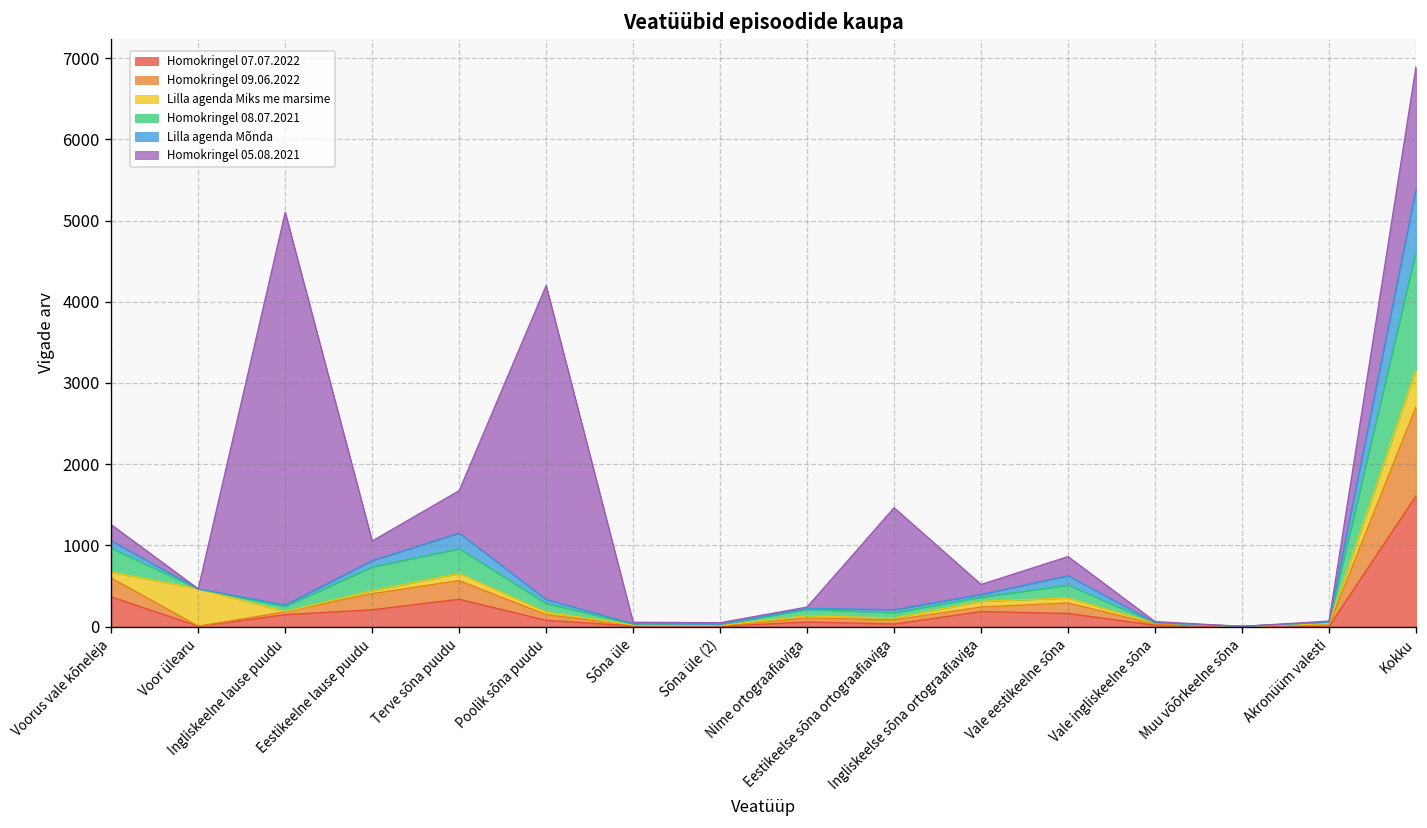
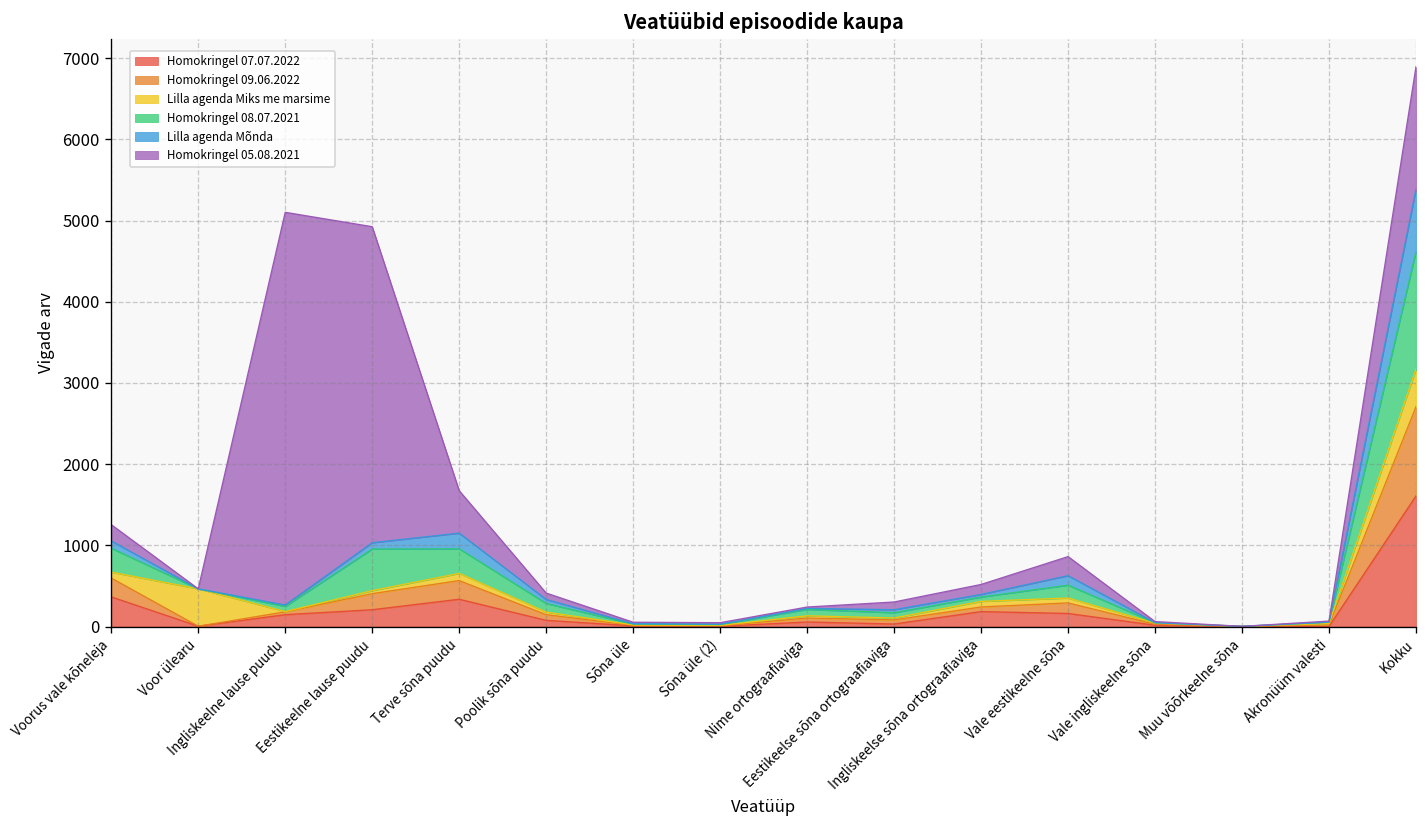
Homokringel 08.07.2021, Eestikeelne lause puudu: 300 -> 500
Homokringel 05.08.2021, Eestikeelne lause puudu: 200 -> 3900
Homokringel 05.08.2021, Poolik sõna puudu: 3900 -> 100
Homokringel 05.08.2021, Eestikeelse sõna ortograafiaviga: 1300 -> 100
